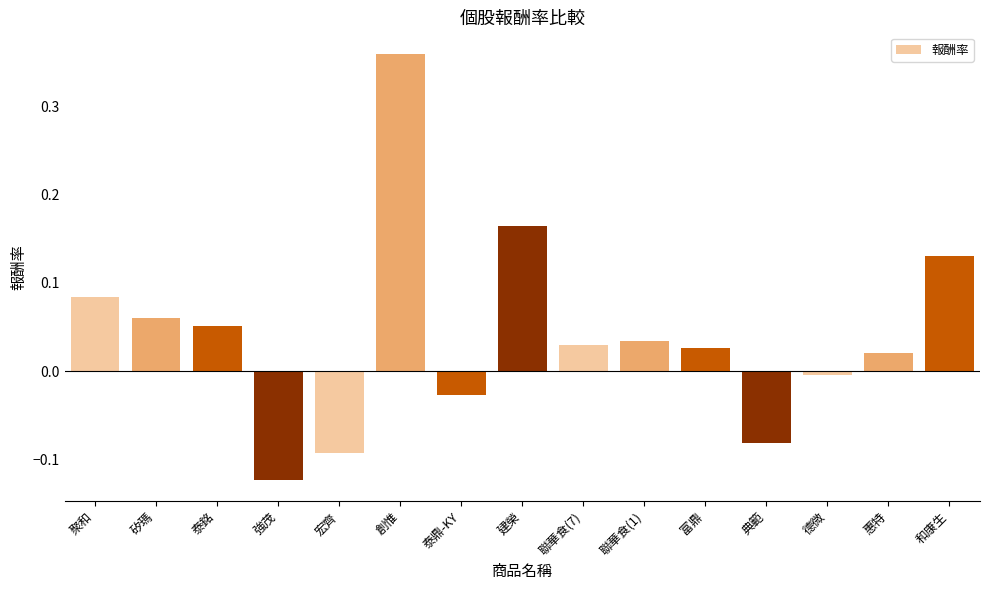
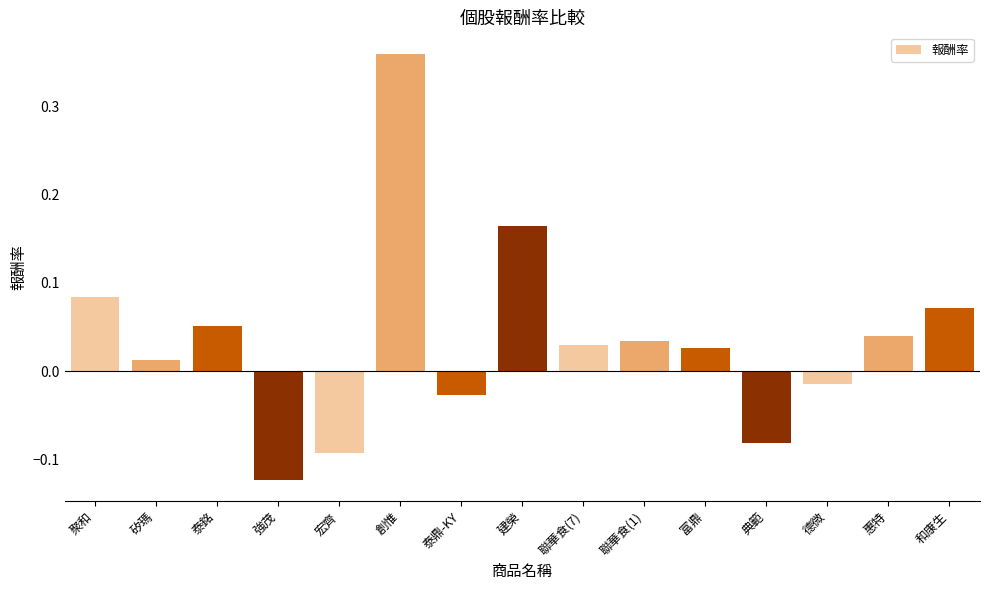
矽瑪: 0.06 -> 0.01
德微: 0.00 -> -0.01
惠特: 0.02 -> 0.04
和康生: 0.13 -> 0.07
